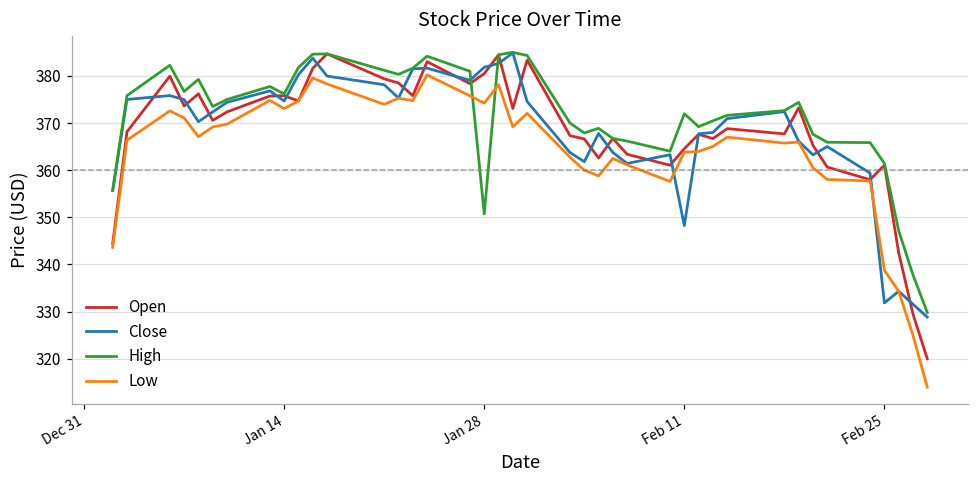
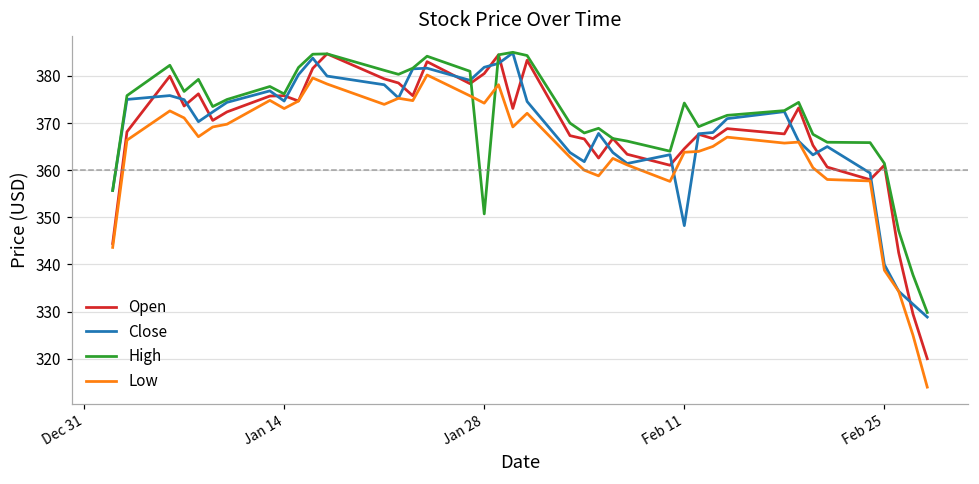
High, Feb 11: 372 -> 374
Close, Feb 25: 332 -> 340
